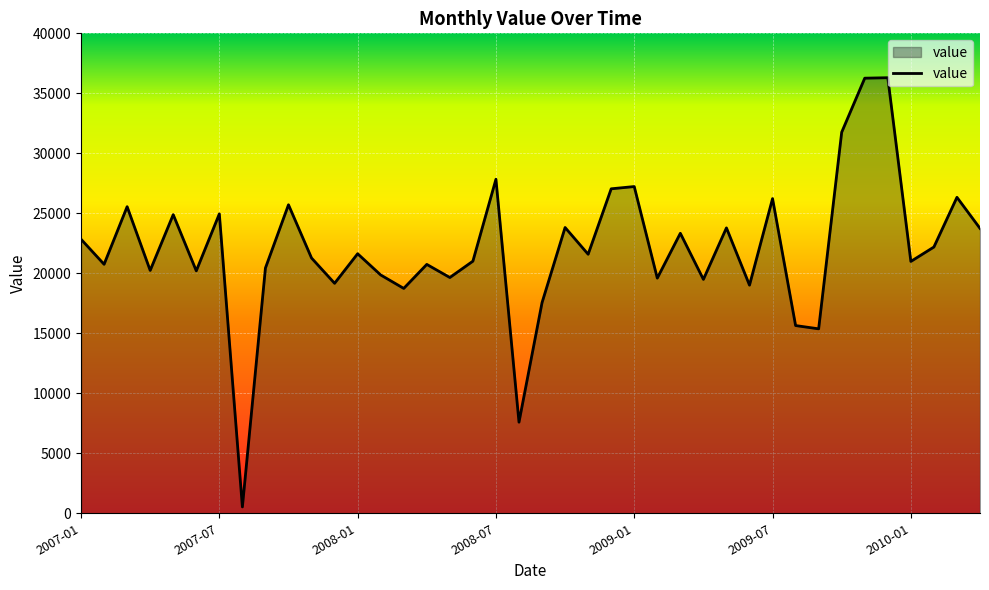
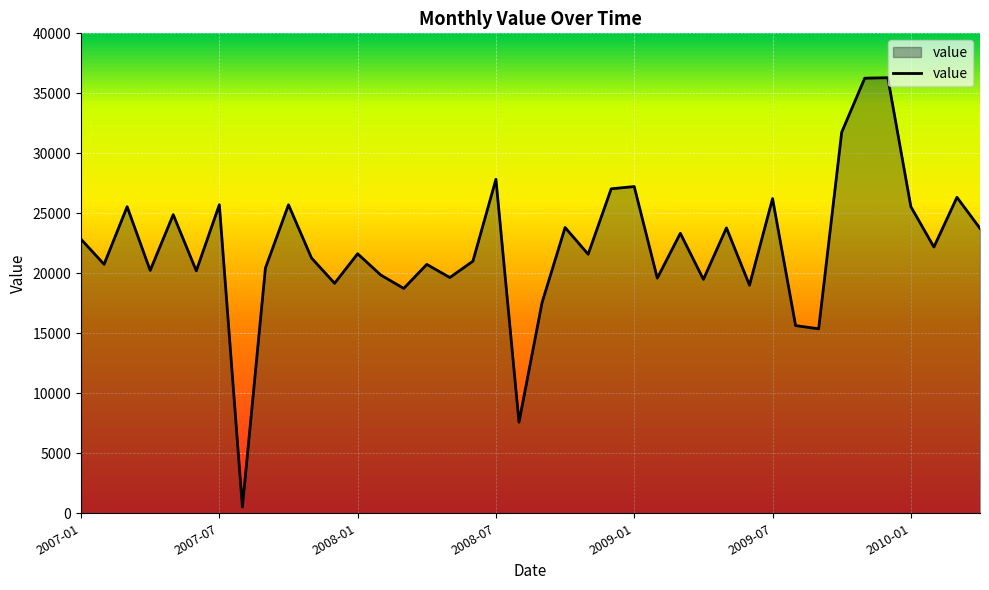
2007-07: 25000 -> 25700
2010-01: 21000 -> 25600
